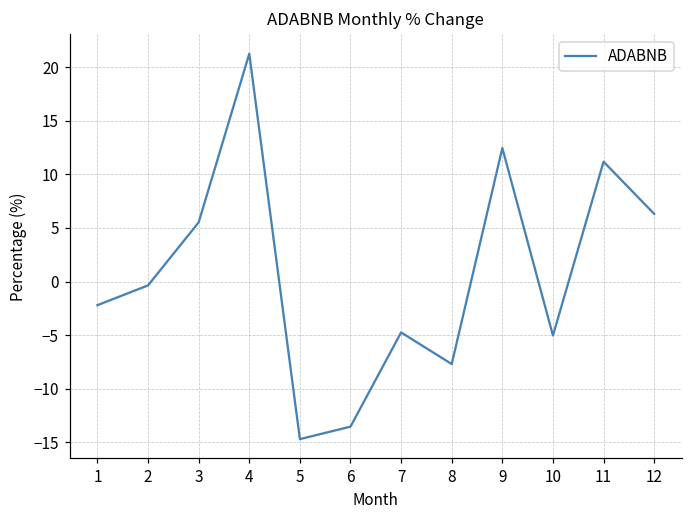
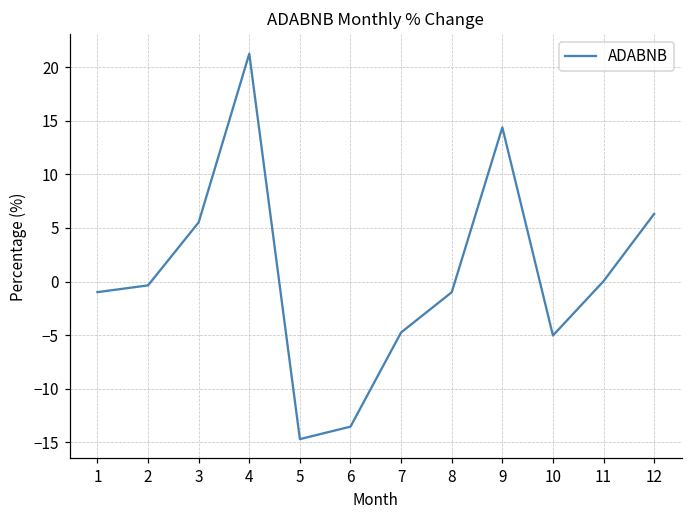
1: -2 -> -1
8: -8 -> -1
9: 12 -> 14
11: 11 -> 0
